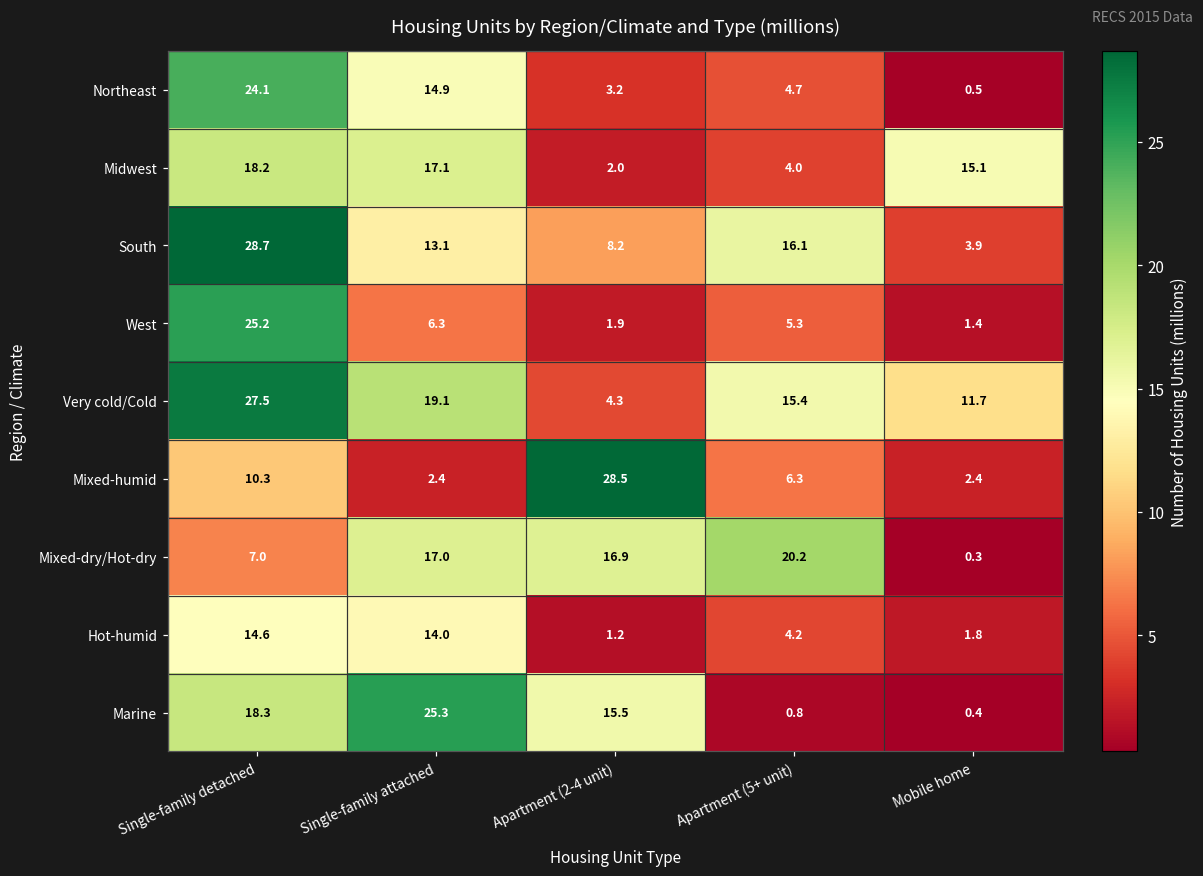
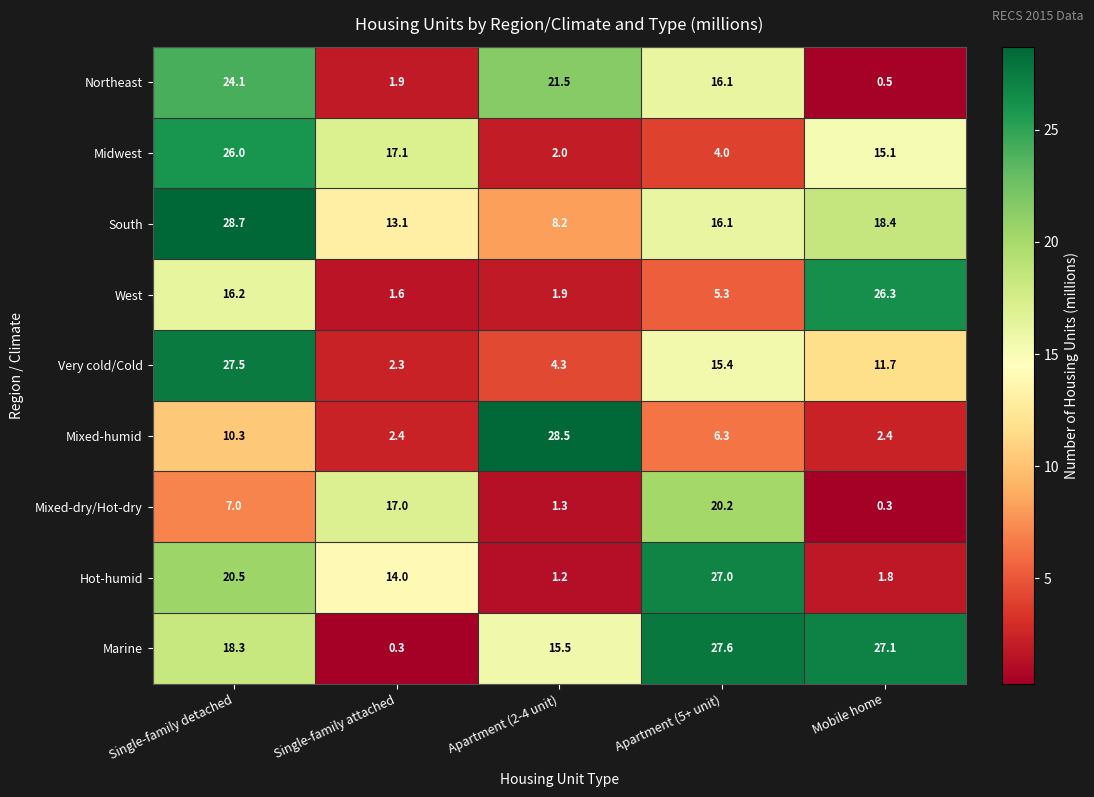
Northeast, Single-family attached: 14.9 -> 1.9
Northeast, Apartment (2-4 unit): 3.2 -> 21.5
Northeast, Apartment (5+ unit): 4.7 -> 16.1
Midwest, Single-family detached: 18.2 -> 26.0
South, Mobile home: 3.9 -> 18.4
West, Single-family detached: 25.2 -> 16.2
West, Single-family attached: 6.3 -> 1.6
West, Mobile home: 1.4 -> 26.3
Very cold/Cold, Single-family attached: 19.1 -> 2.3
Mixed-dry/Hot-dry, Apartment (2-4 unit): 16.9 -> 1.3
Hot-humid, Single-family detached: 14.6 -> 20.5
Hot-humid, Apartment (5+ unit): 4.2 -> 27.0
Marine, Single-family attached: 25.3 -> 0.3
Marine, Apartment (5+ unit): 0.8 -> 27.6
Marine, Mobile home: 0.4 -> 27.1
